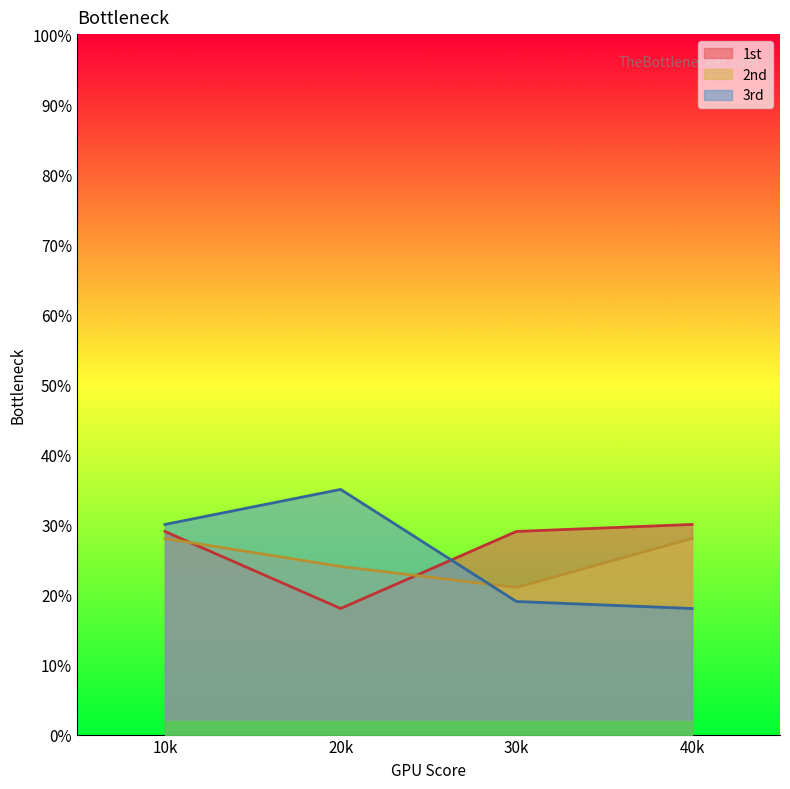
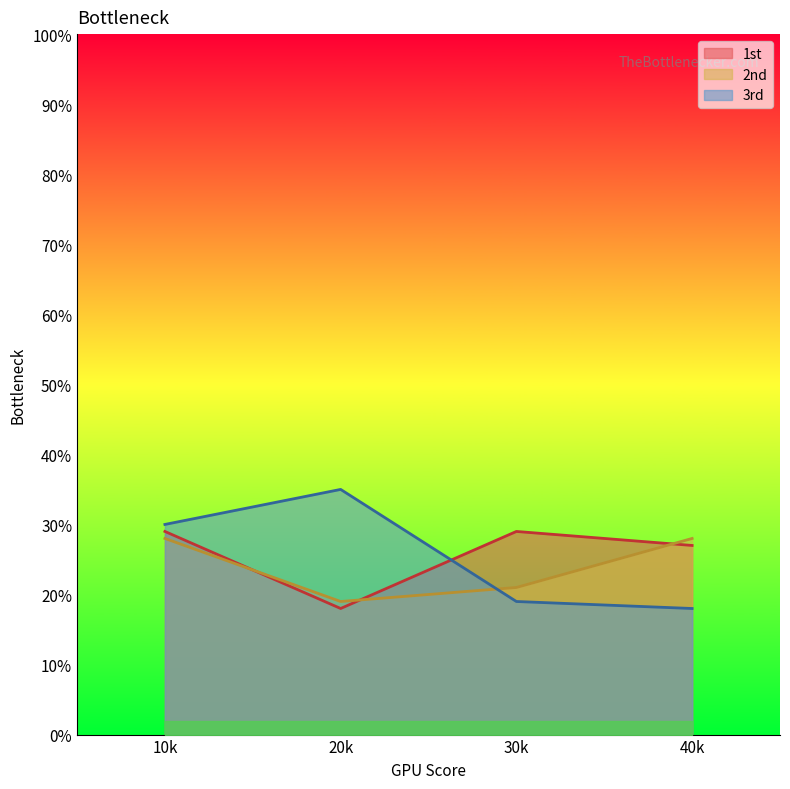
2nd, 20k: 24% -> 19%
1st, 40k: 30% -> 27%
